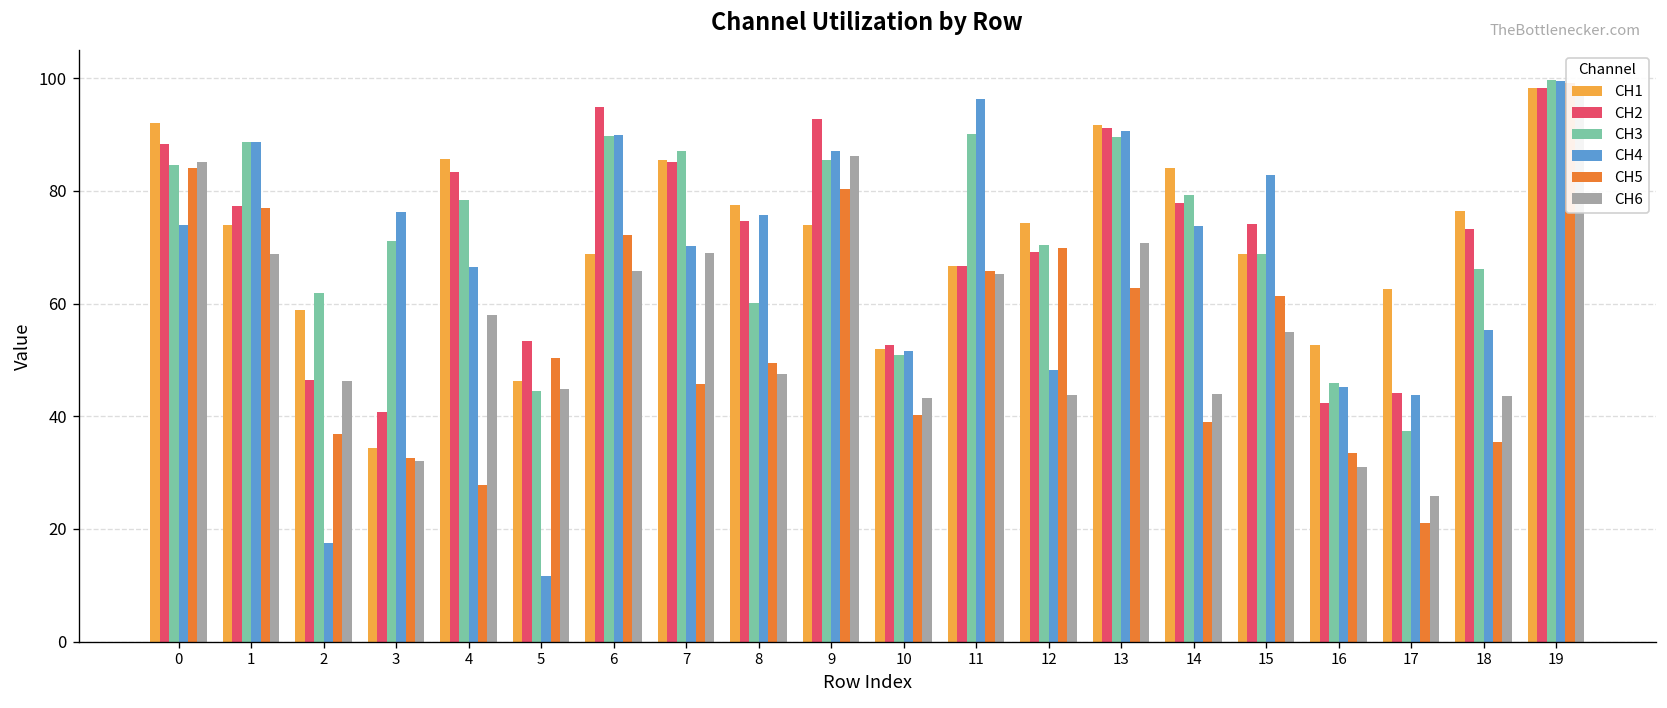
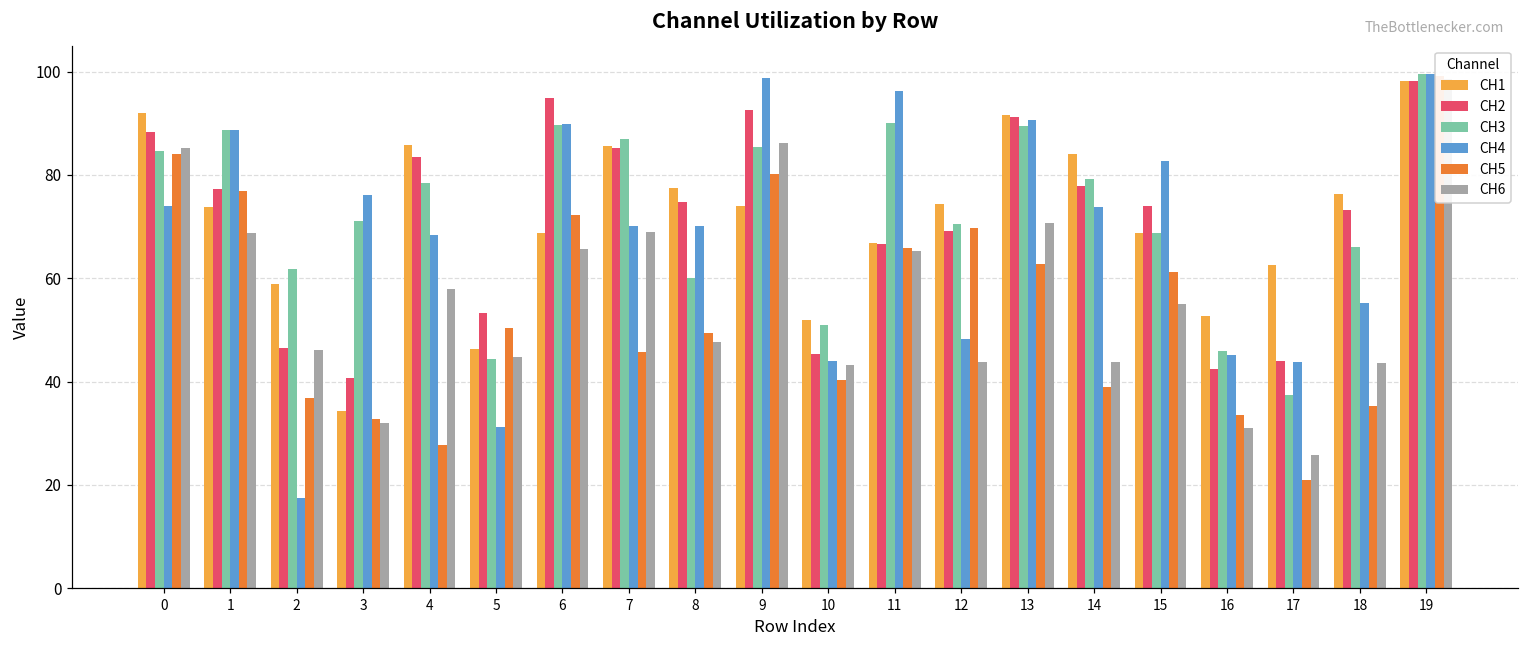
CH4, 4: 66 -> 68
CH4, 5: 12 -> 31
CH4, 8: 76 -> 70
CH4, 9: 87 -> 99
CH2, 10: 53 -> 45
CH4, 10: 52 -> 44
